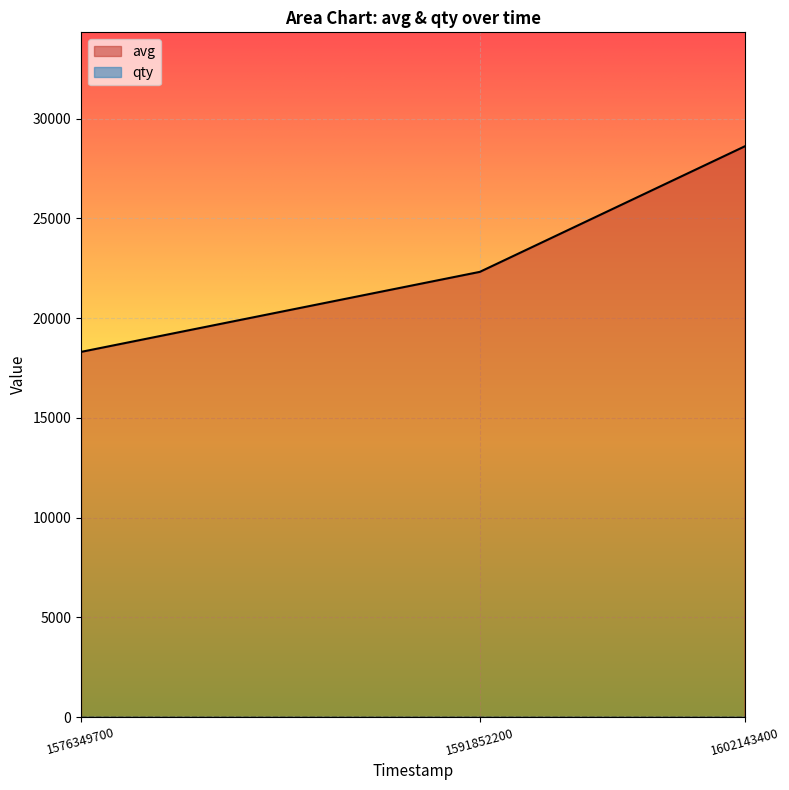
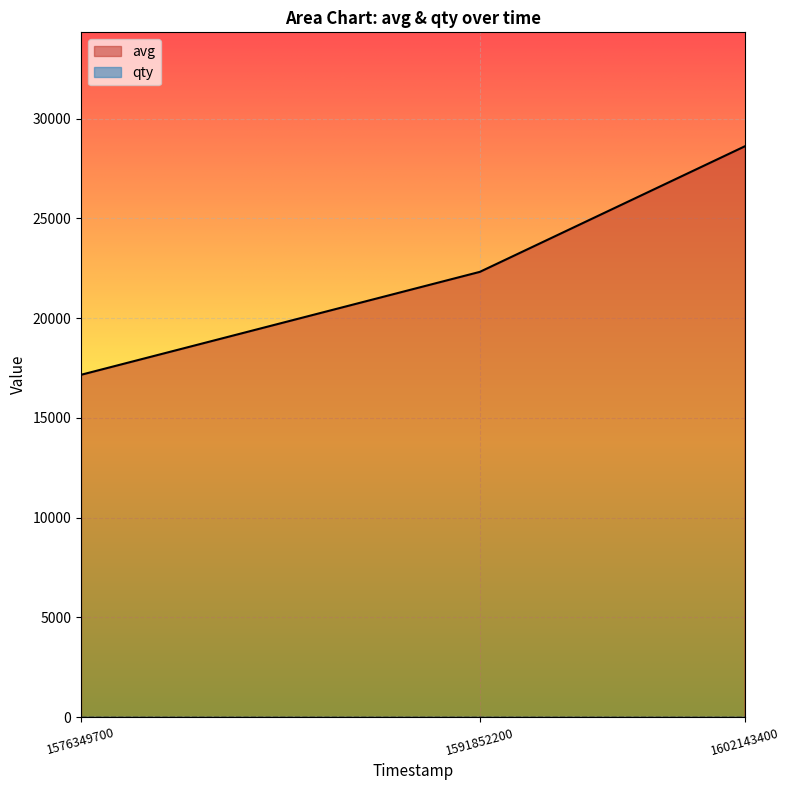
avg, 1576349700: 18300 -> 17200
